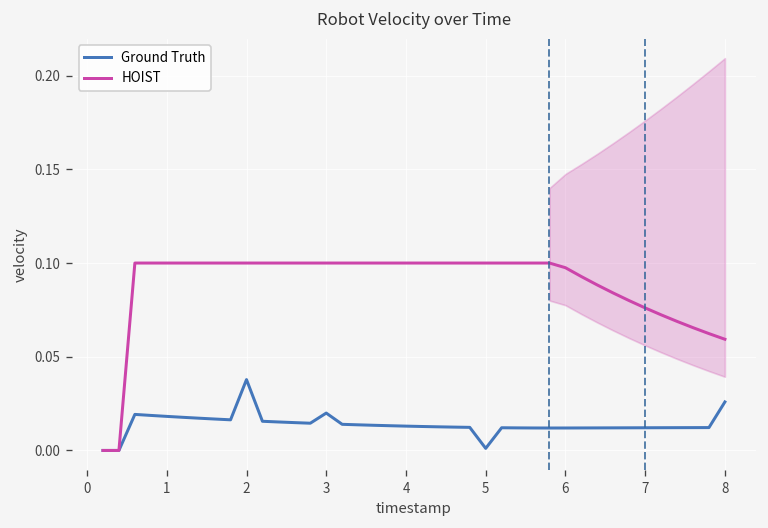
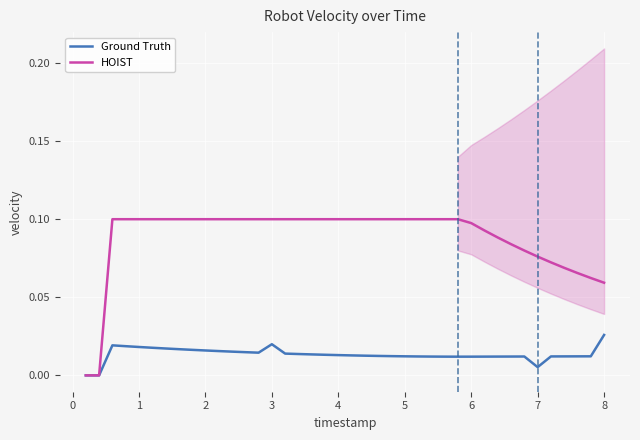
Ground Truth, 2: 0.038 -> 0.016
Ground Truth, 5: 0.001 -> 0.012
Ground Truth, 7: 0.012 -> 0.005
